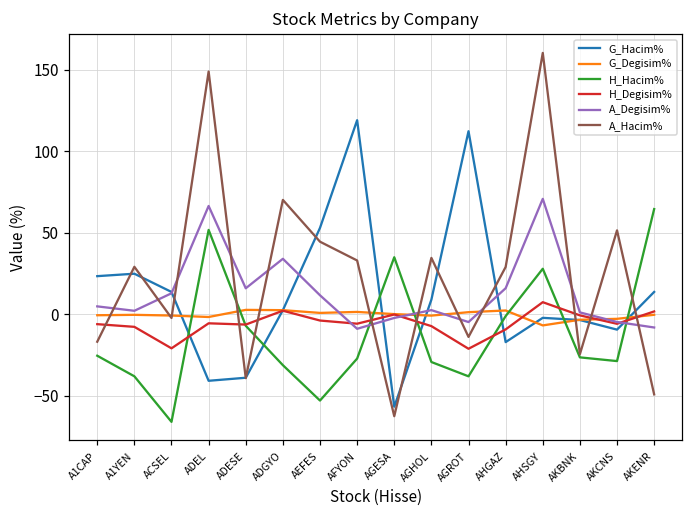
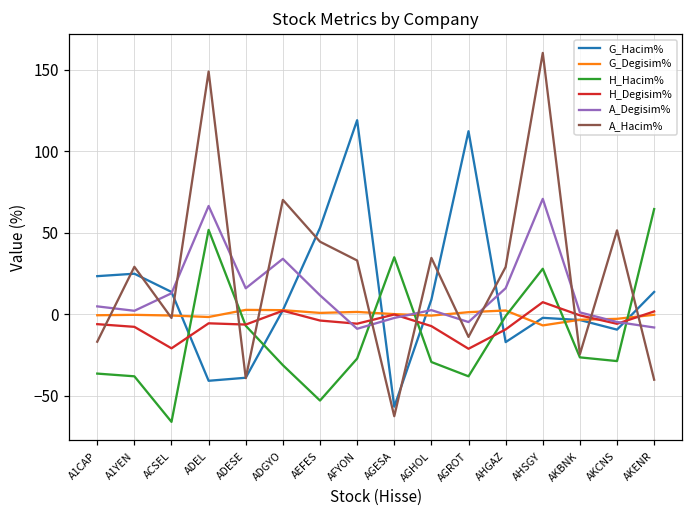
H_Hacim%, A1CAP: -25 -> -36
A_Hacim%, AKENR: -49 -> -40
